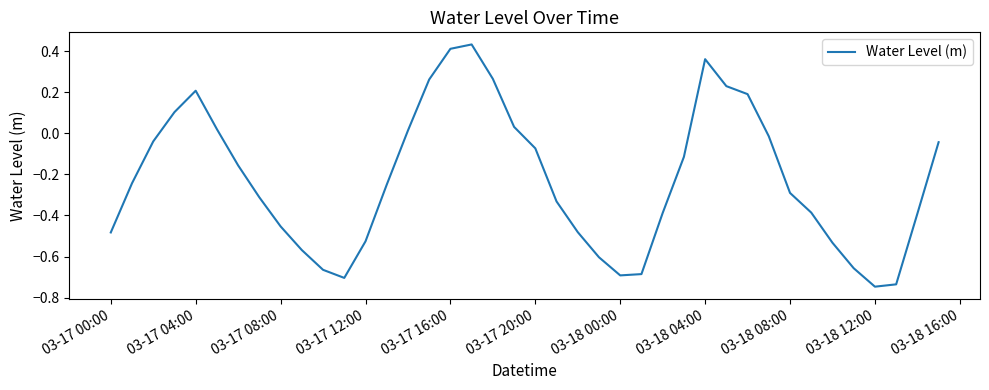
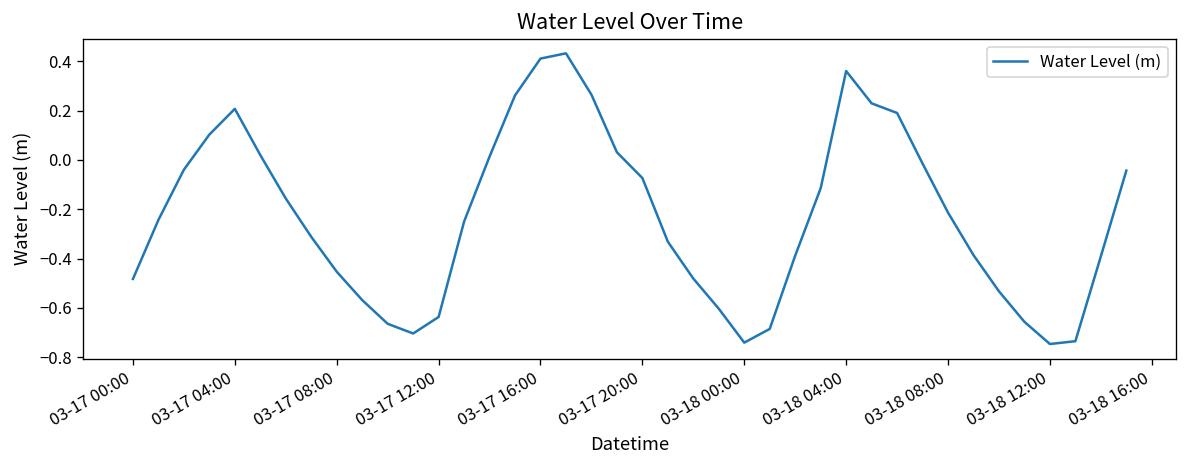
03-17 12:00: -0.53 -> -0.64
03-18 00:00: -0.69 -> -0.74
03-18 08:00: -0.29 -> -0.21
